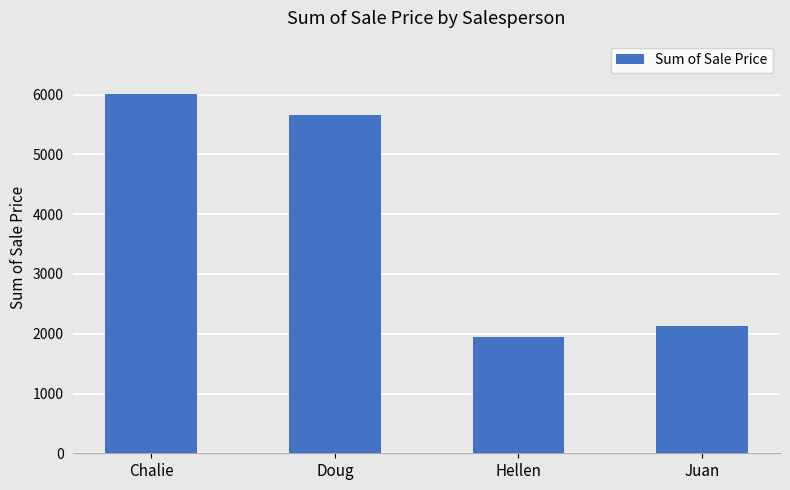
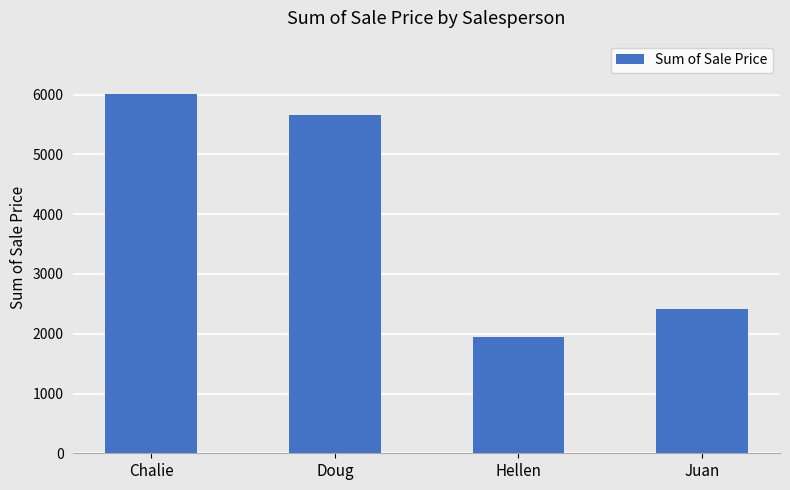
Juan: 2100 -> 2400
